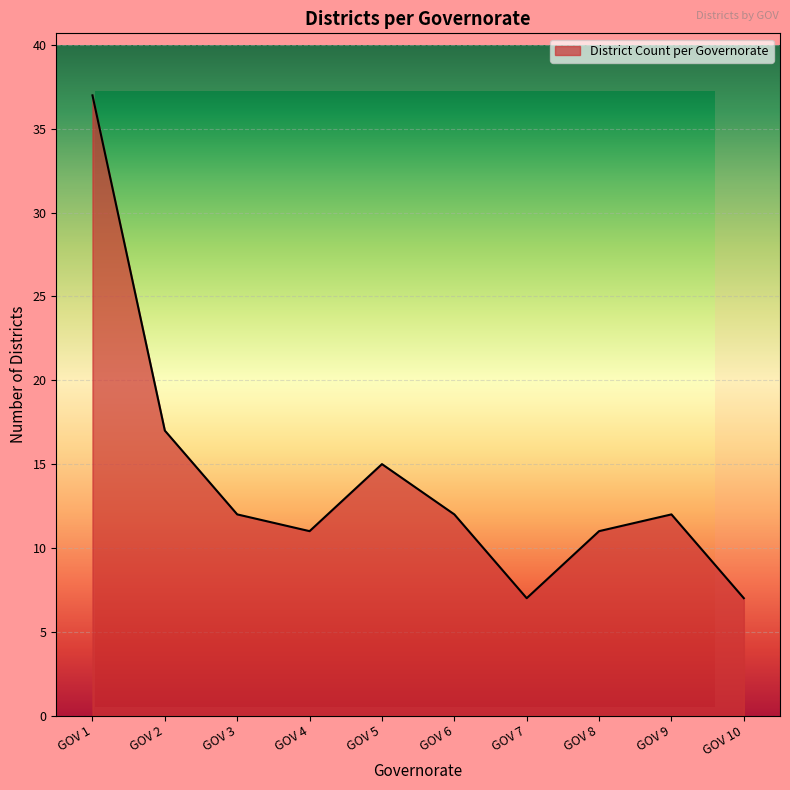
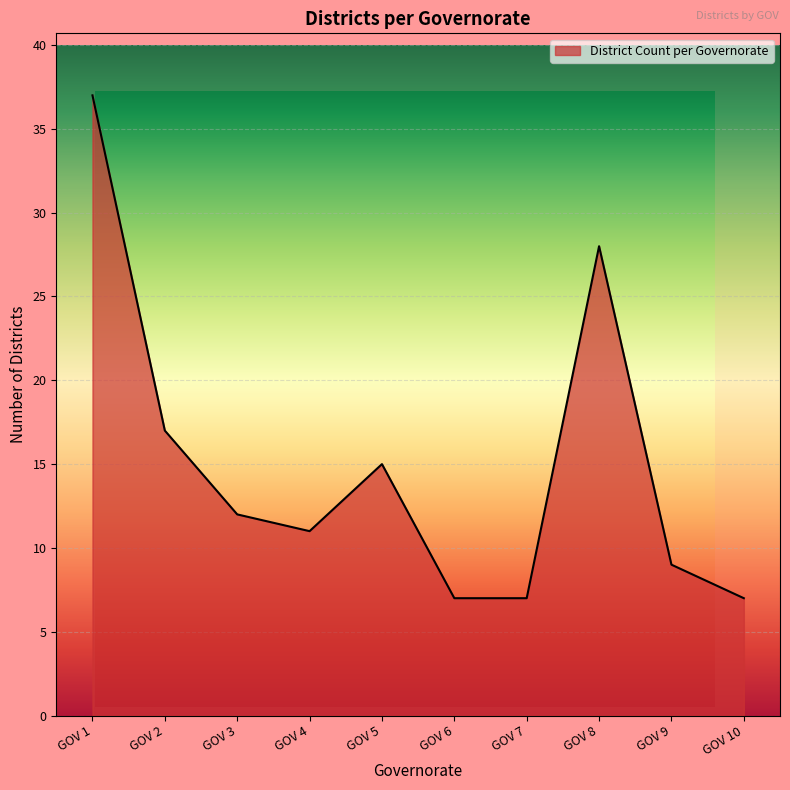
Districts per Governorate, GOV 6: 12 -> 7
Districts per Governorate, GOV 8: 11 -> 28
Districts per Governorate, GOV 9: 12 -> 9
